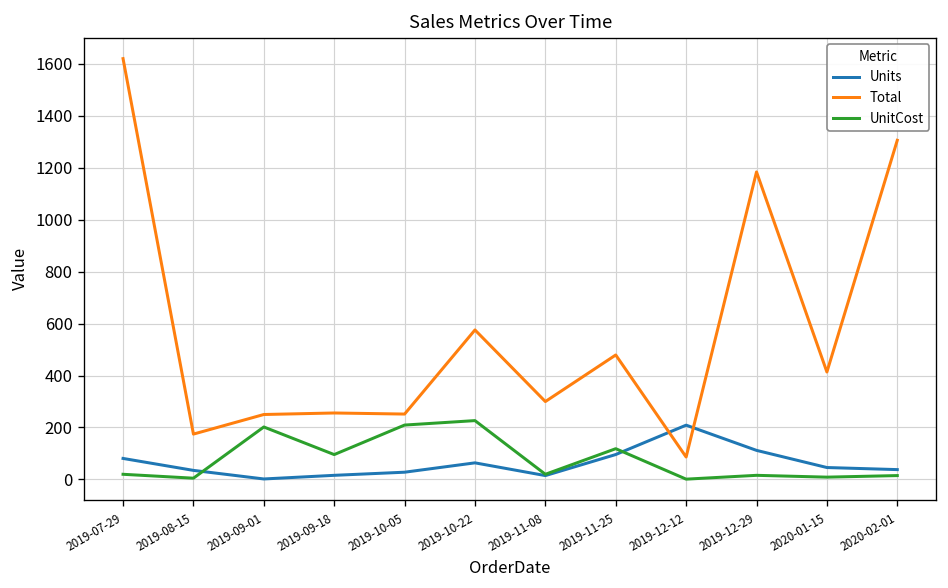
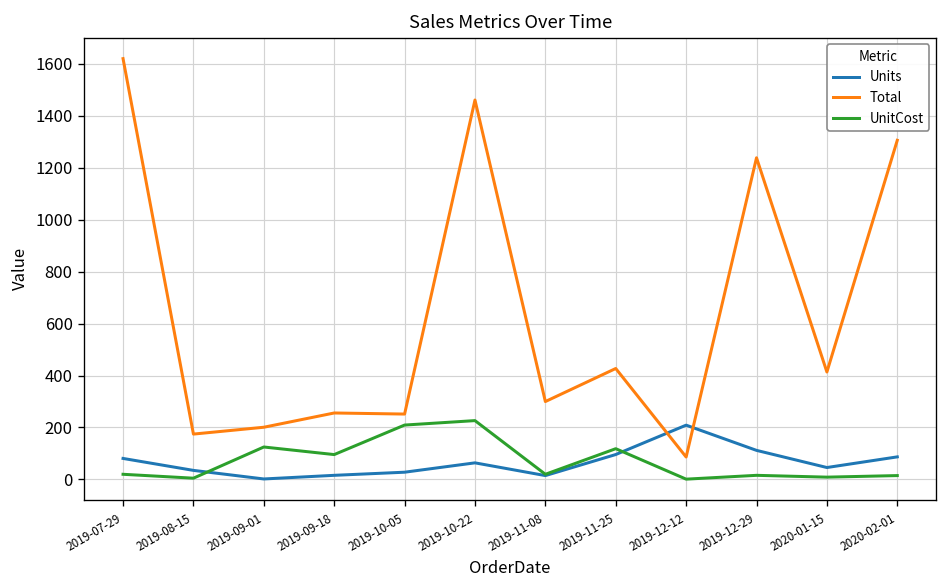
Total, 2019-09-01: 250 -> 200
UnitCost, 2019-09-01: 200 -> 130
Total, 2019-10-22: 580 -> 1460
Total, 2019-11-25: 480 -> 430
Total, 2019-12-29: 1180 -> 1240
Units, 2020-02-01: 40 -> 90
